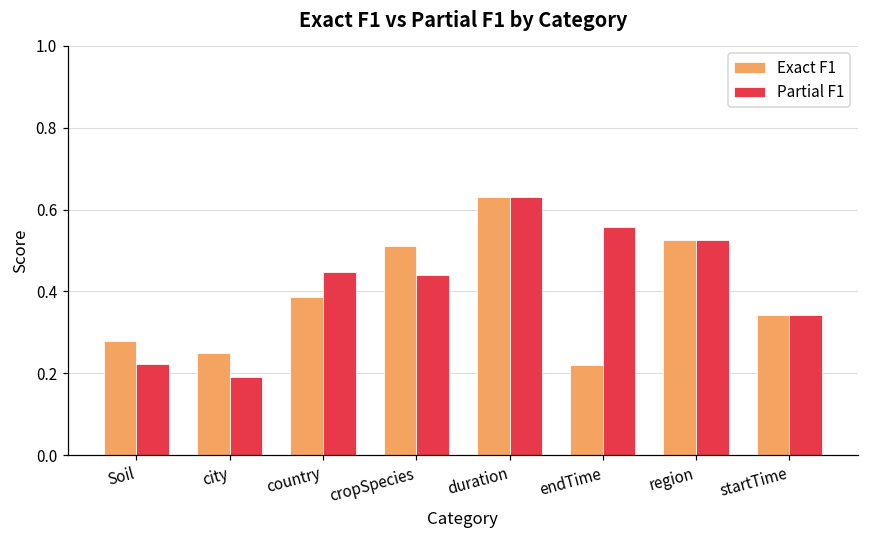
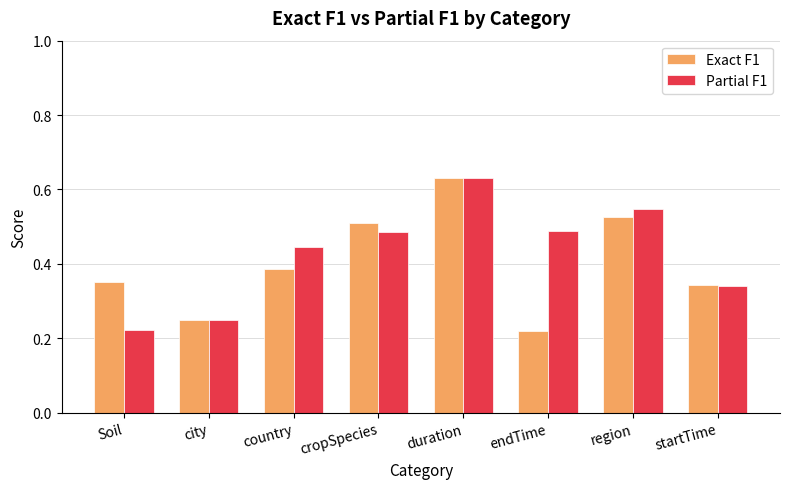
Exact F1, Soil: 0.28 -> 0.35
Partial F1, city: 0.19 -> 0.25
Partial F1, cropSpecies: 0.44 -> 0.49
Partial F1, endTime: 0.56 -> 0.49
Partial F1, region: 0.53 -> 0.55
